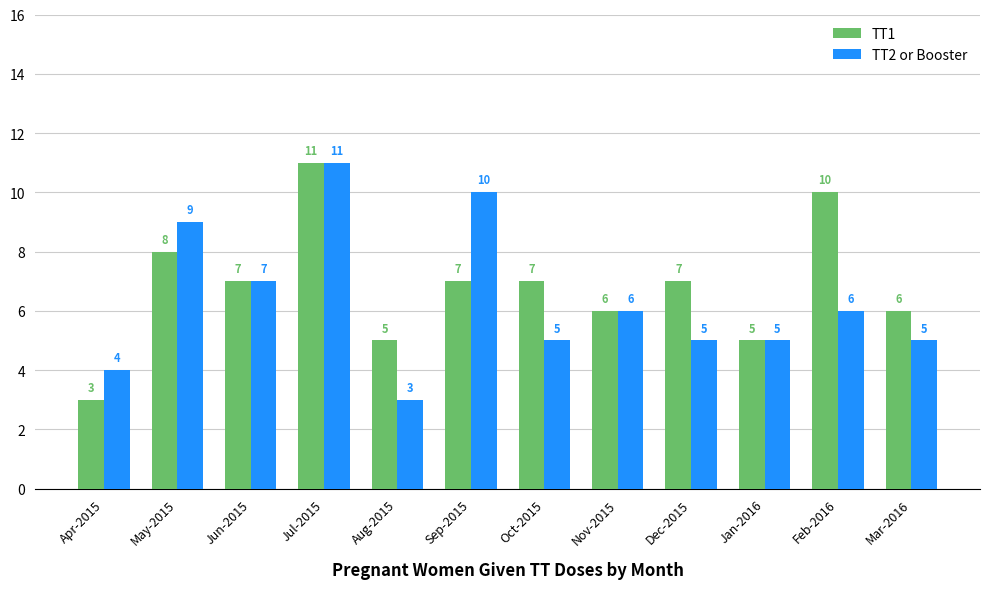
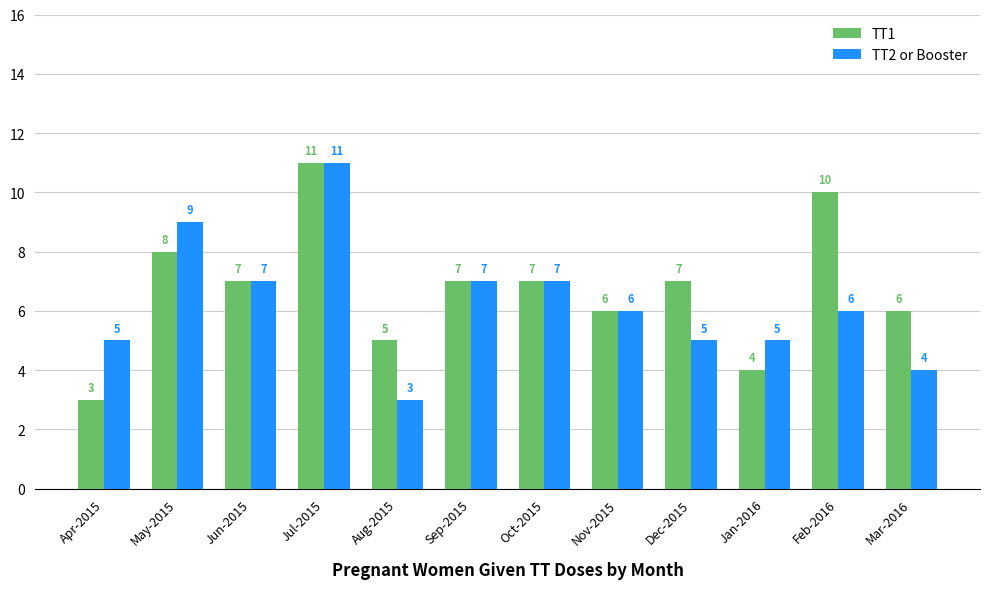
TT2 or Booster, Apr-2015: 4 -> 5
TT2 or Booster, Sep-2015: 10 -> 7
TT2 or Booster, Oct-2015: 5 -> 7
TT1, Jan-2016: 5 -> 4
TT2 or Booster, Mar-2016: 5 -> 4
